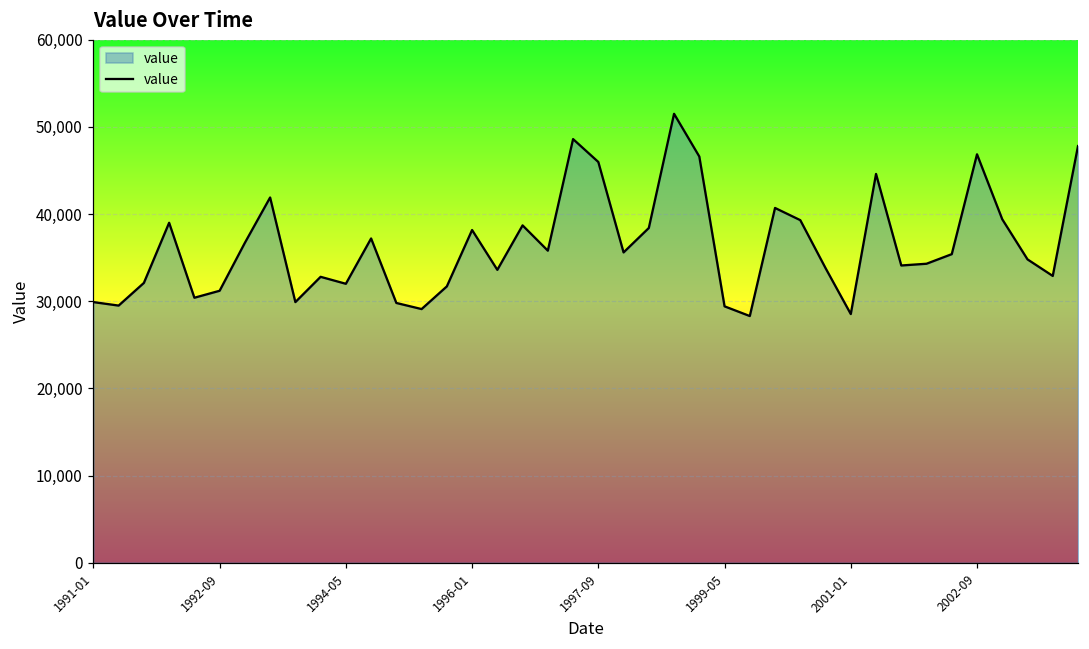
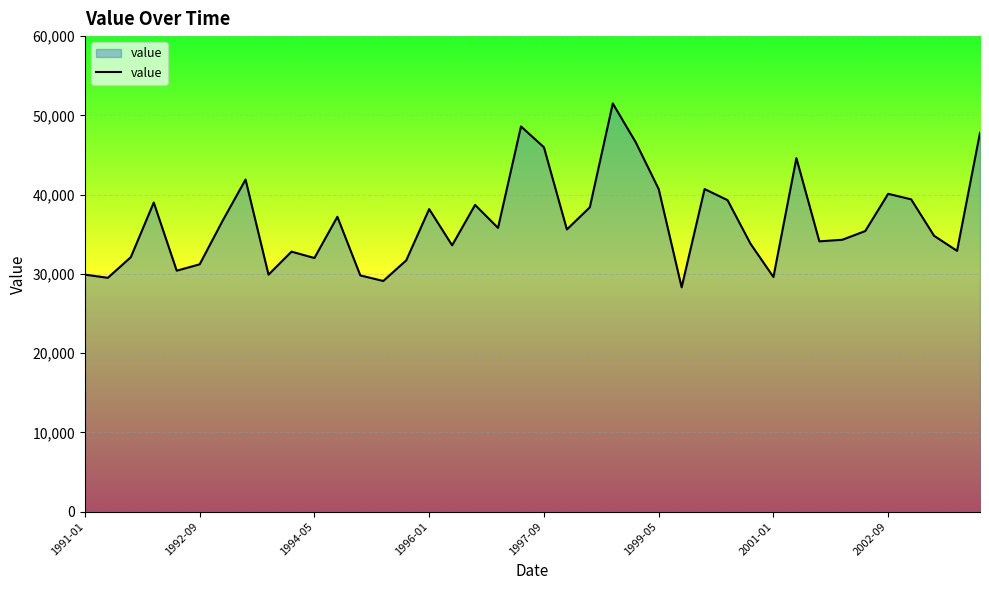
1999-05: 29,000 -> 41,000
2001-01: 29,000 -> 30,000
2002-09: 47,000 -> 40,000
